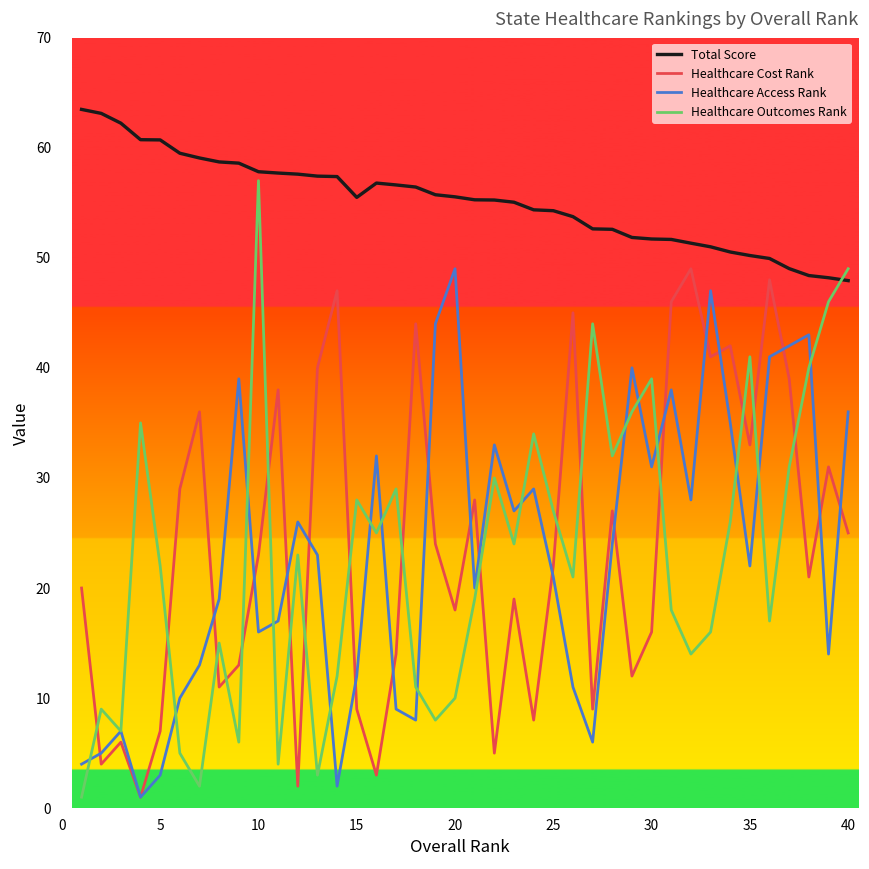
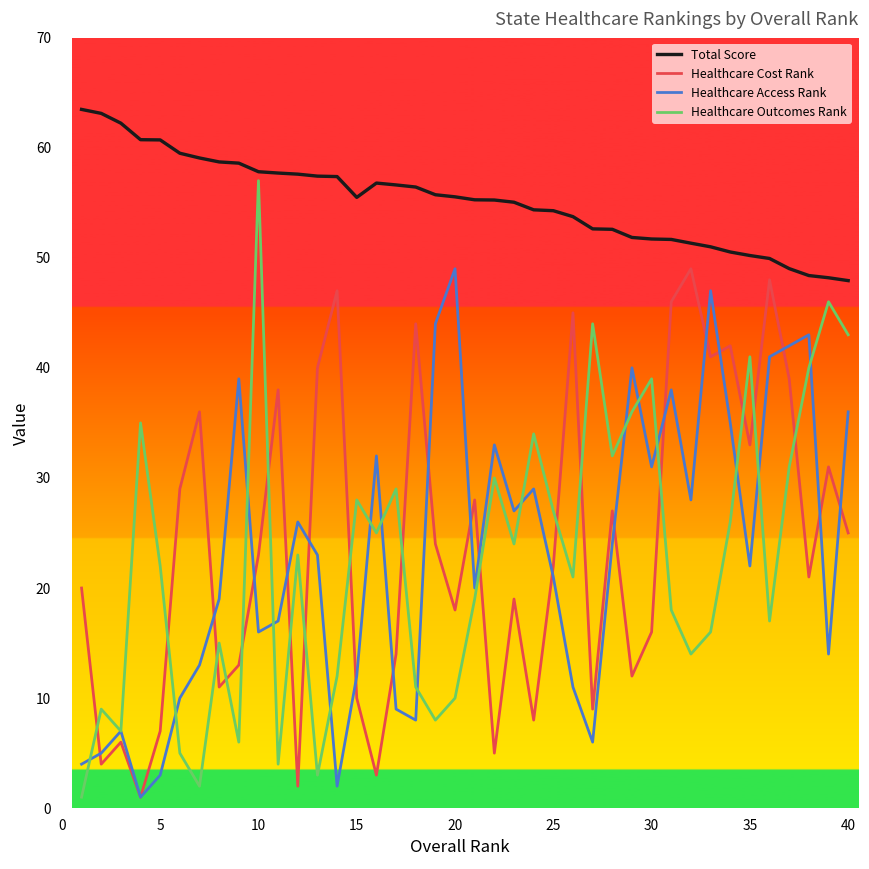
Healthcare Cost Rank, 15: 9 -> 10
Healthcare Outcomes Rank, 40: 49 -> 43
